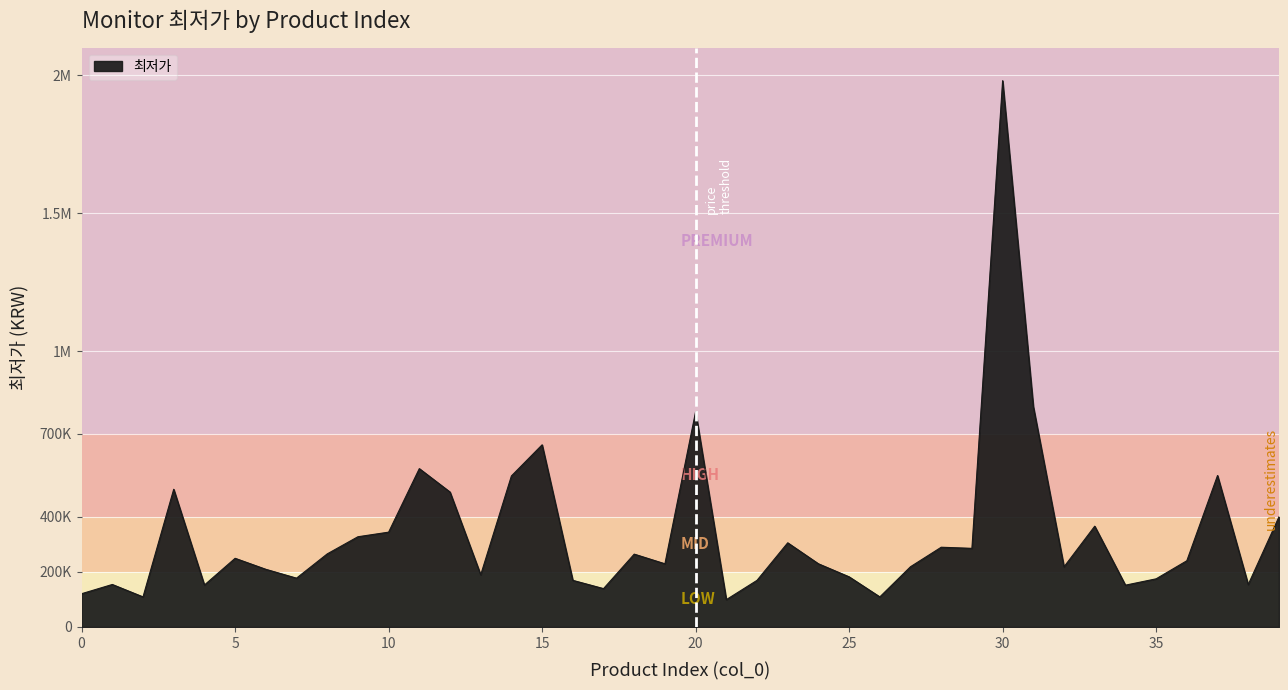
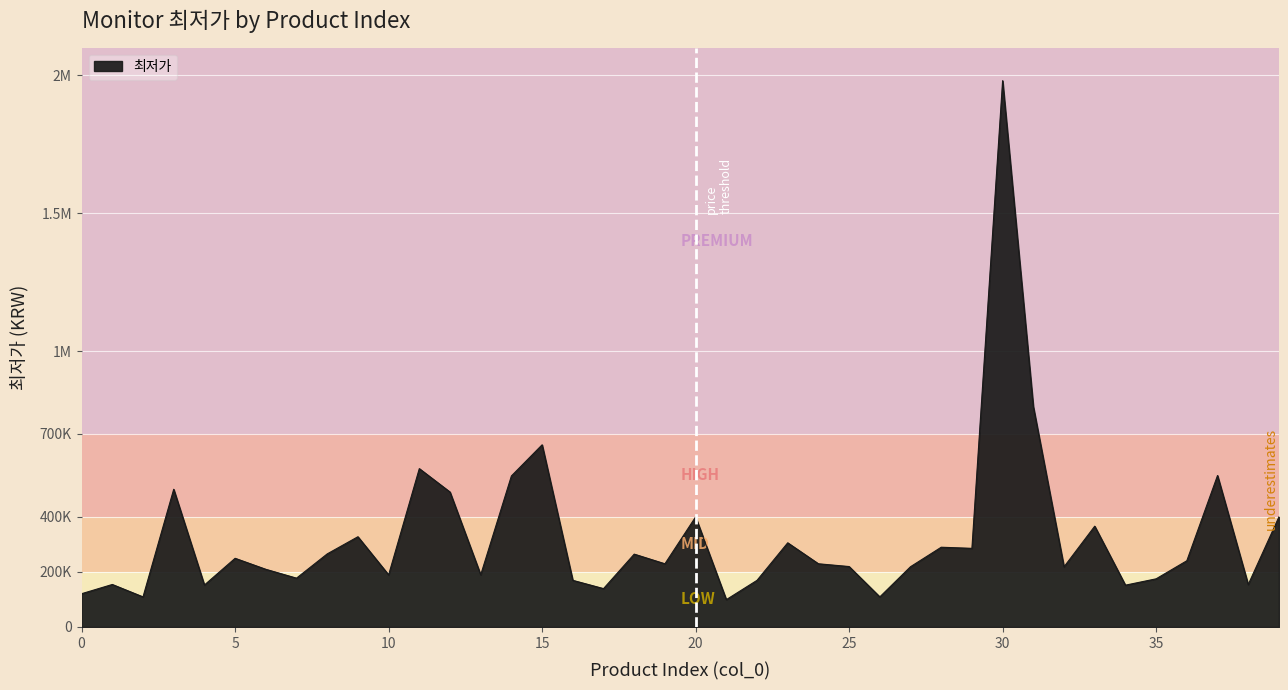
10: 340000 -> 190000
20: 780000 -> 400000
25: 180000 -> 220000
